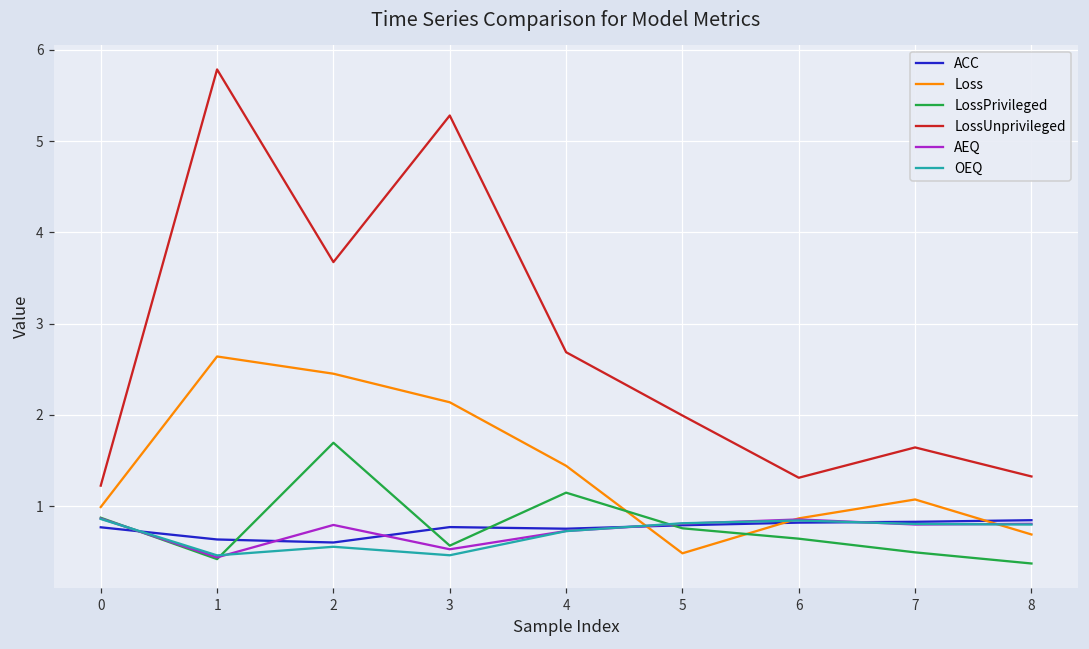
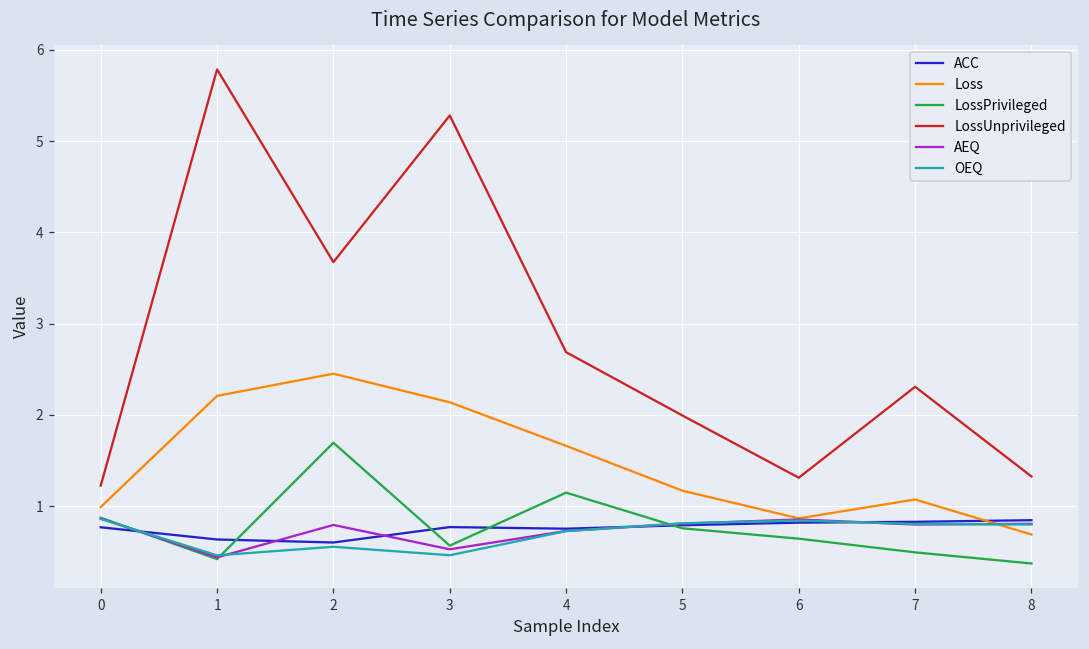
Loss, 1: 2.6 -> 2.2
Loss, 4: 1.4 -> 1.7
Loss, 5: 0.5 -> 1.2
LossUnprivileged, 7: 1.6 -> 2.3
